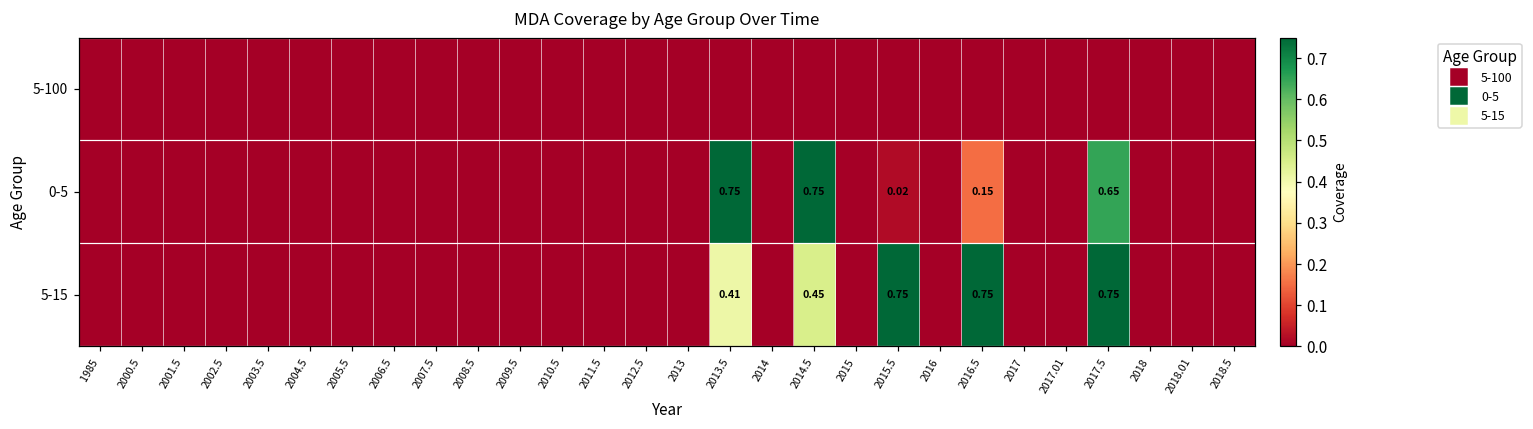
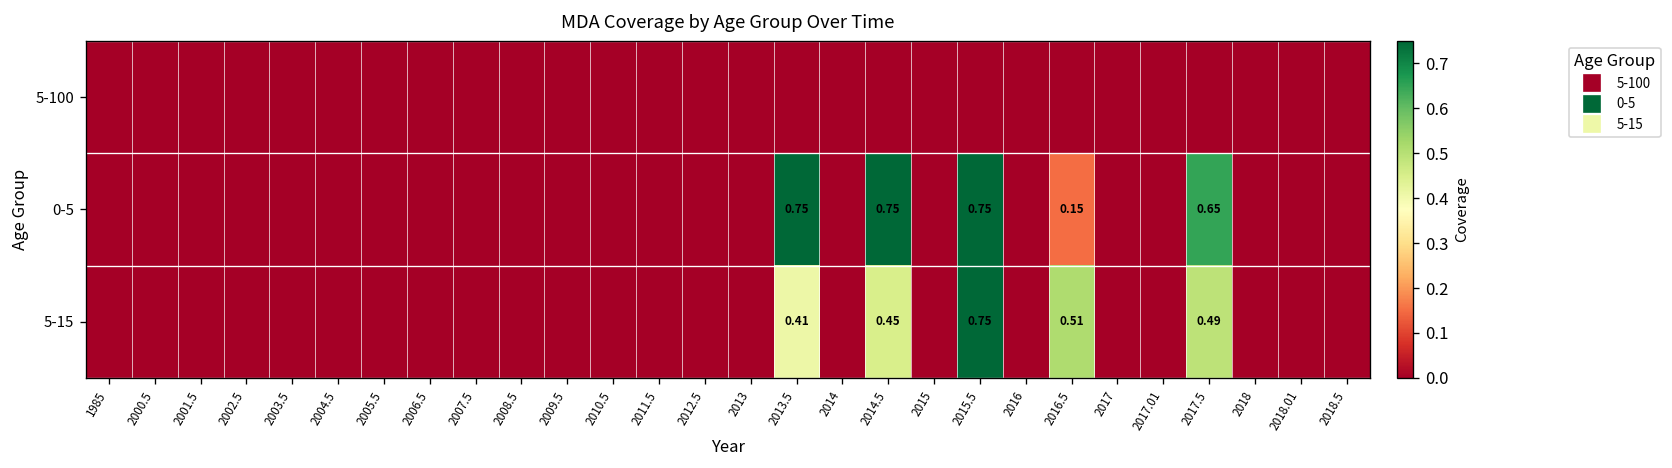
0-5, 2015.5: 0.02 -> 0.75
5-15, 2016.5: 0.75 -> 0.51
5-15, 2017.5: 0.75 -> 0.49
